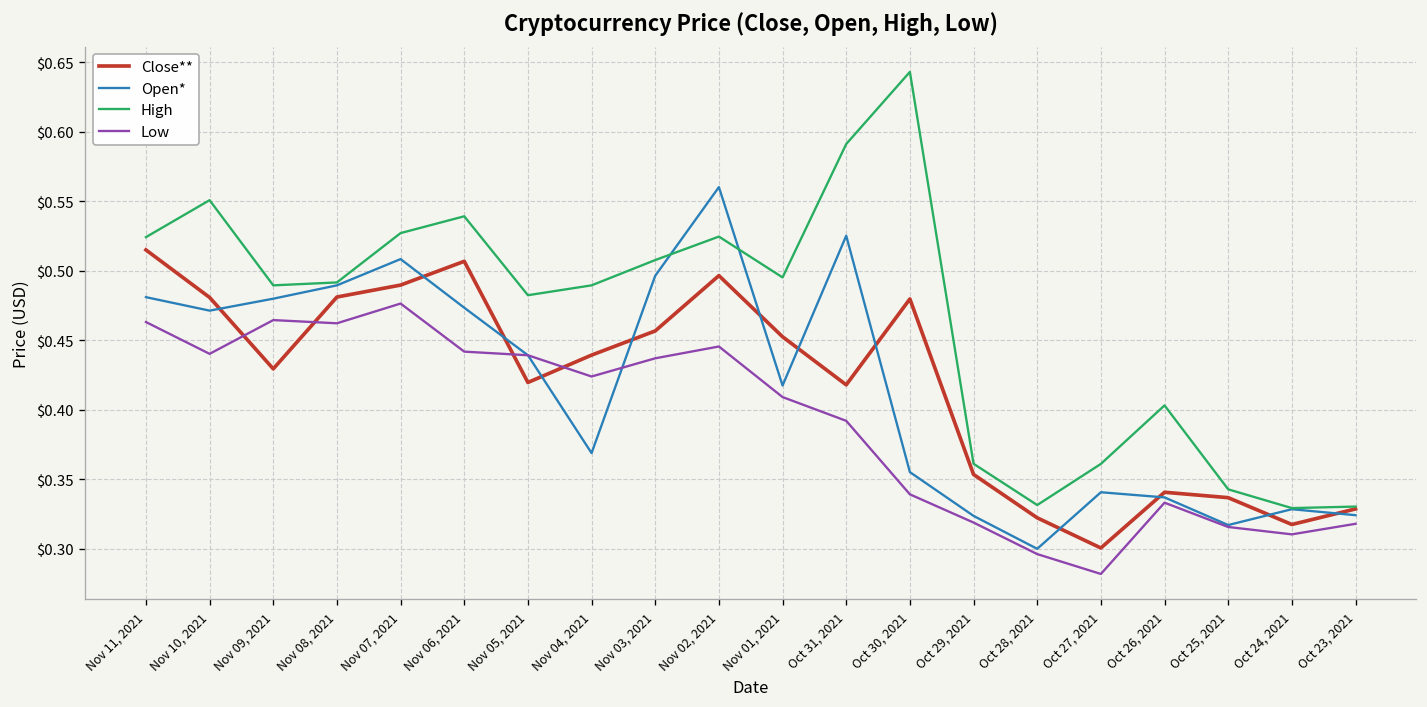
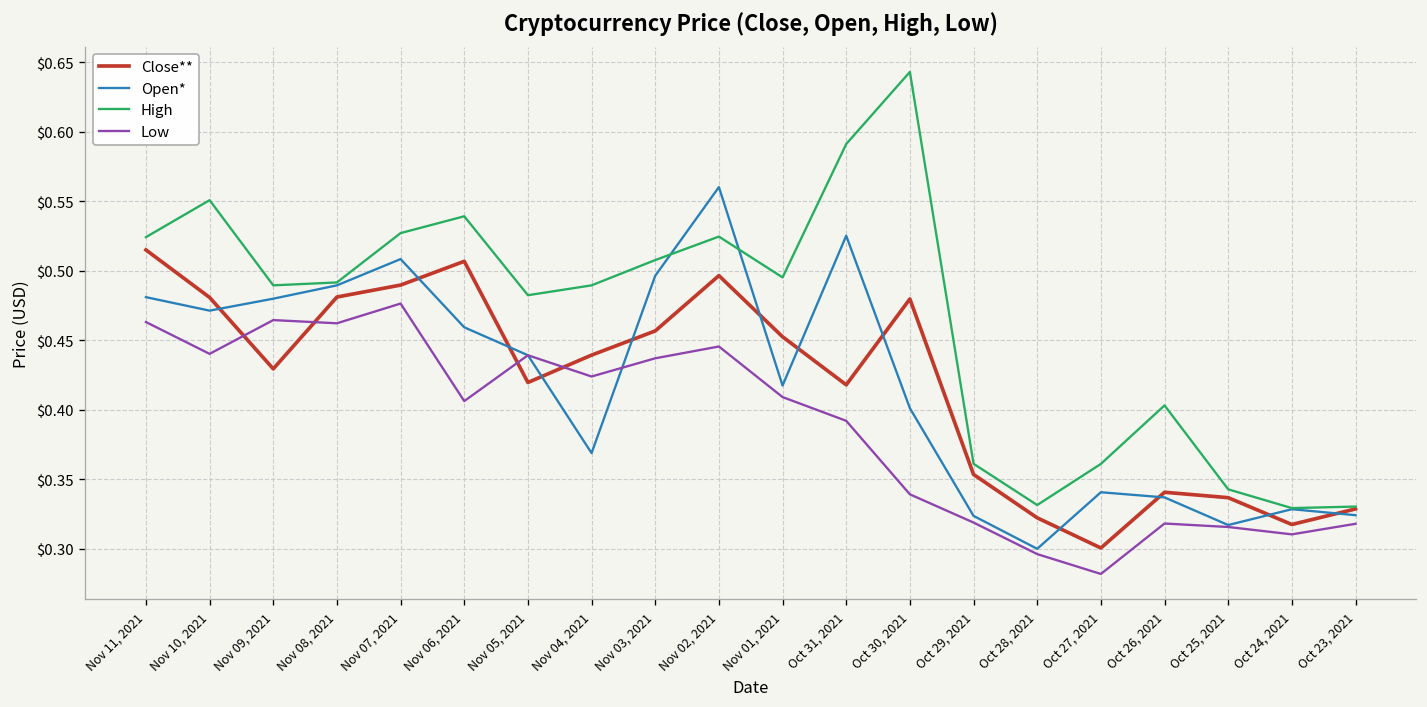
Open*, Nov 06, 2021: $0.473 -> $0.459
Low, Nov 06, 2021: $0.442 -> $0.406
Open*, Oct 30, 2021: $0.355 -> $0.401
Low, Oct 26, 2021: $0.333 -> $0.318
